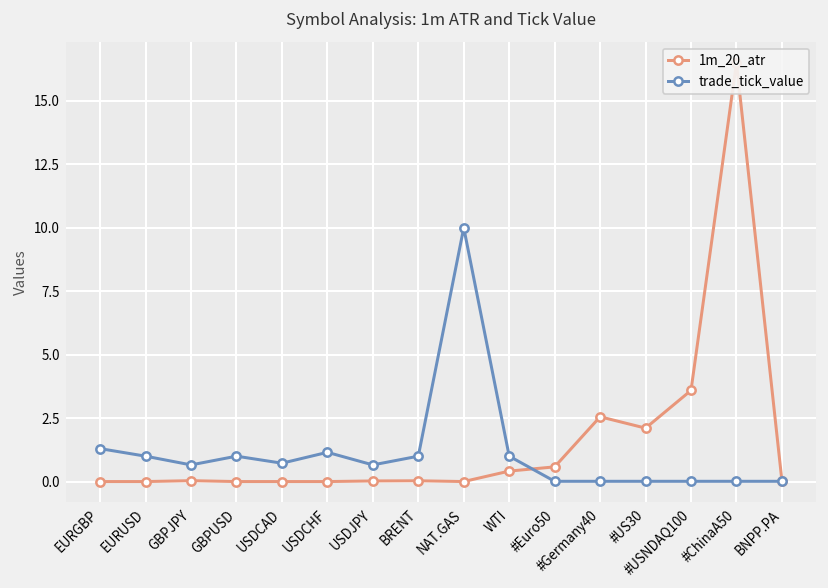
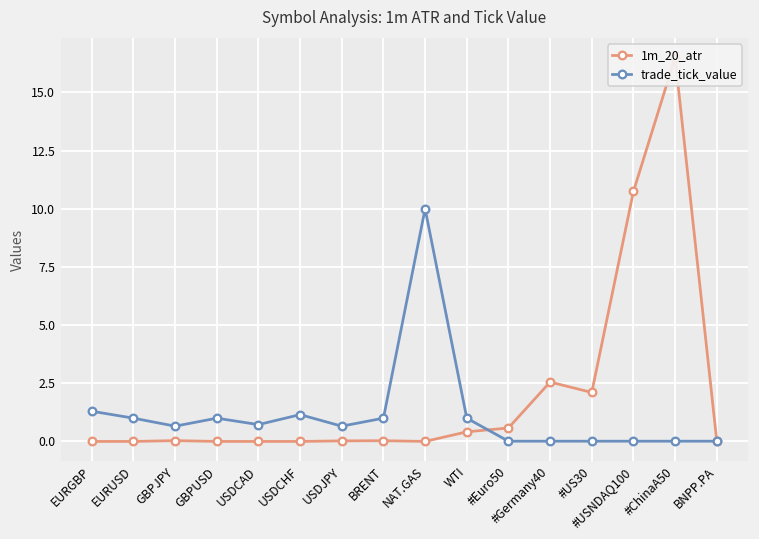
1m_20_atr, #USNDAQ100: 3.6 -> 10.7
